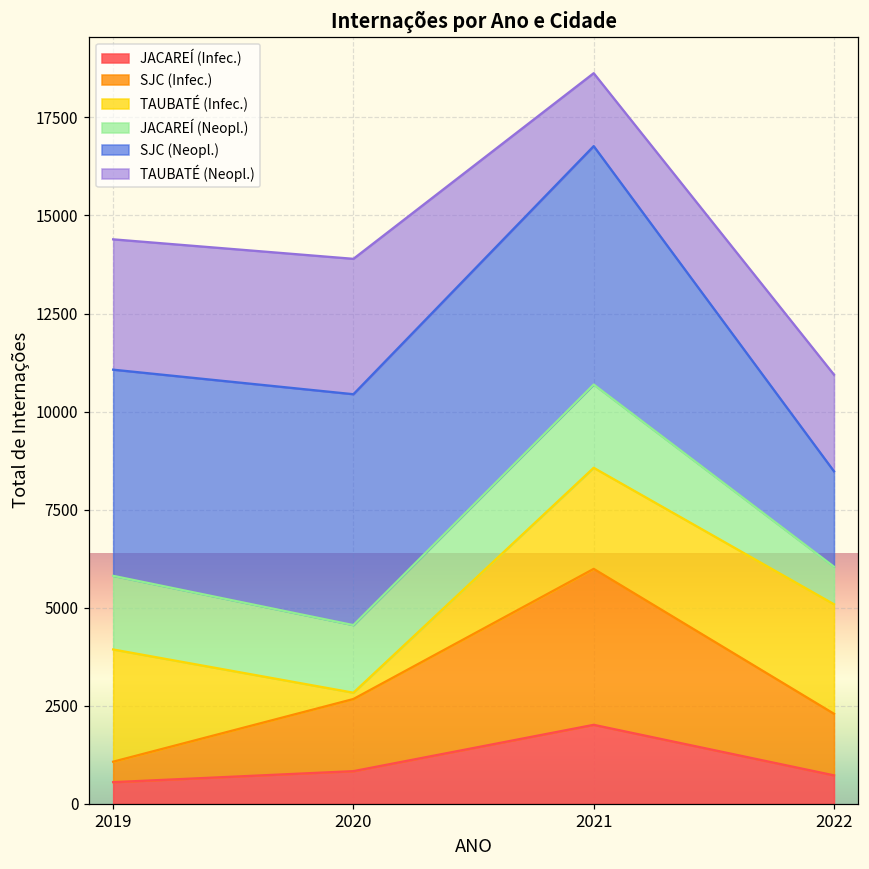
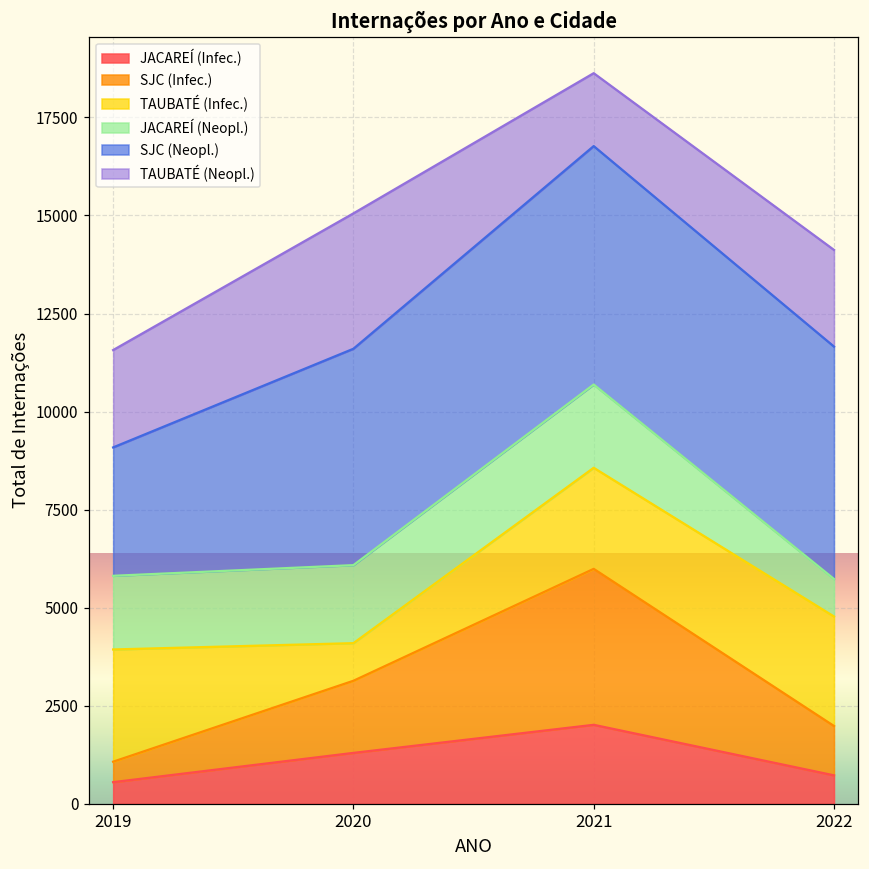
SJC (Neopl.), 2019: 5300 -> 3300
TAUBATÉ (Neopl.), 2019: 3300 -> 2500
JACAREÍ (Infec.), 2020: 800 -> 1300
TAUBATÉ (Infec.), 2020: 200 -> 1000
JACAREÍ (Neopl.), 2020: 1700 -> 2000
SJC (Neopl.), 2020: 5900 -> 5500
SJC (Infec.), 2022: 1600 -> 1300
SJC (Neopl.), 2022: 2400 -> 5900
